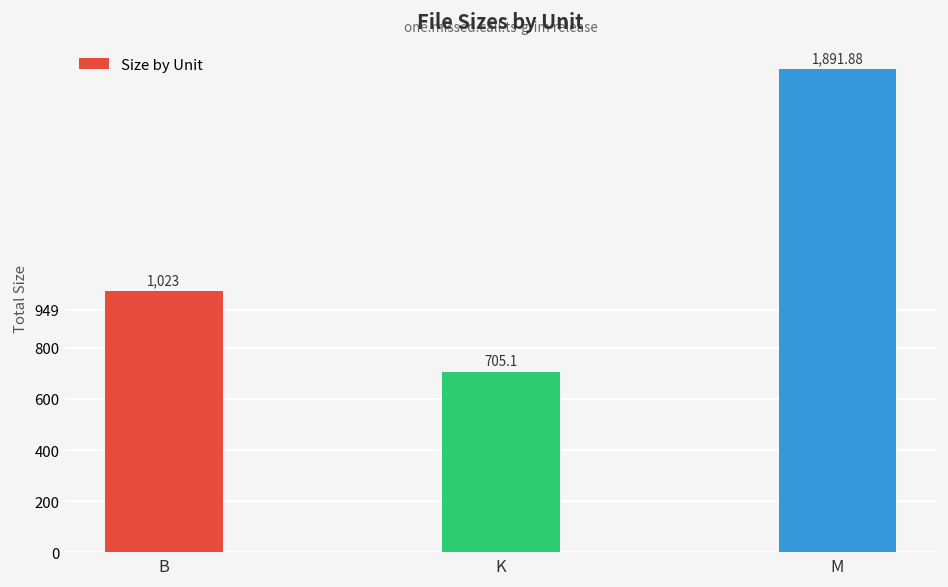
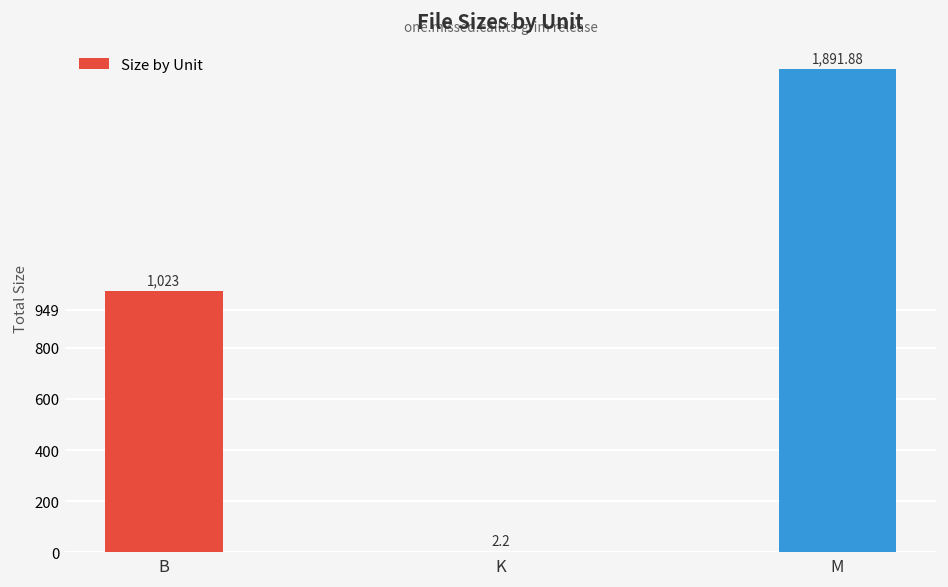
K: 705.1 -> 2.2
